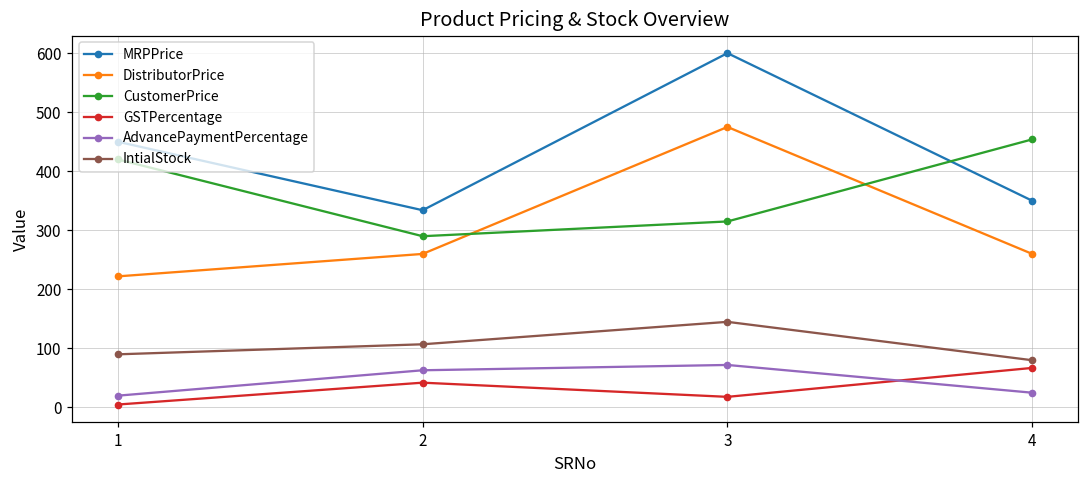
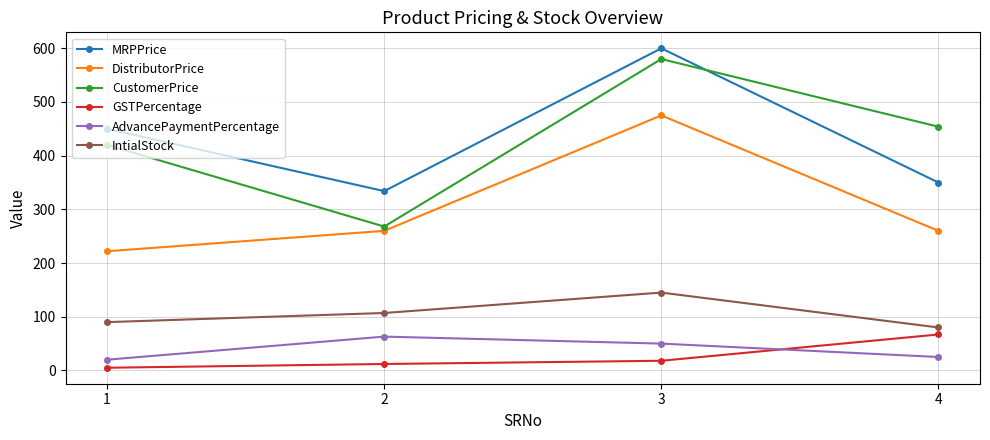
CustomerPrice, 2: 290 -> 270
GSTPercentage, 2: 40 -> 10
CustomerPrice, 3: 320 -> 580
AdvancePaymentPercentage, 3: 70 -> 50
